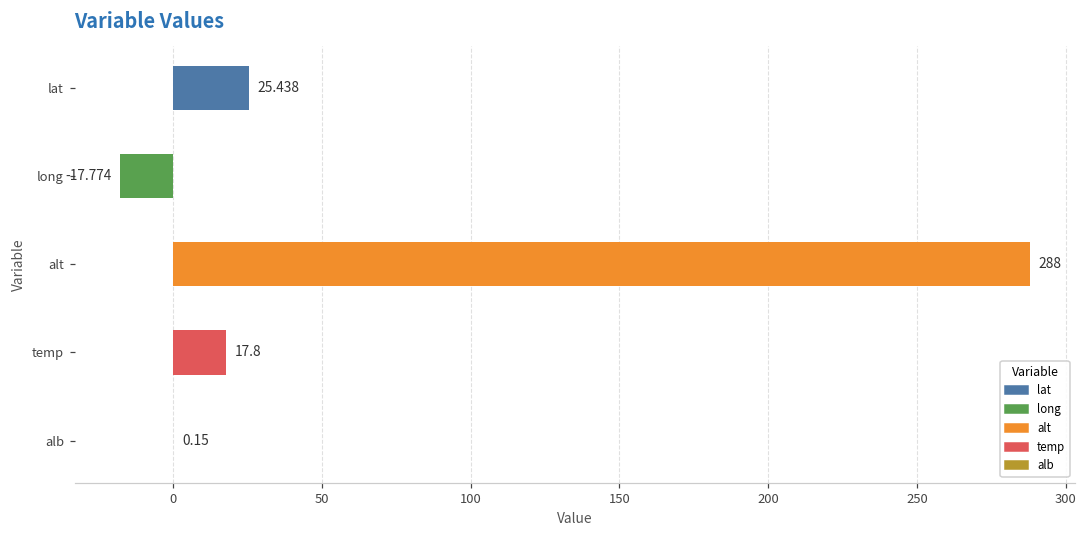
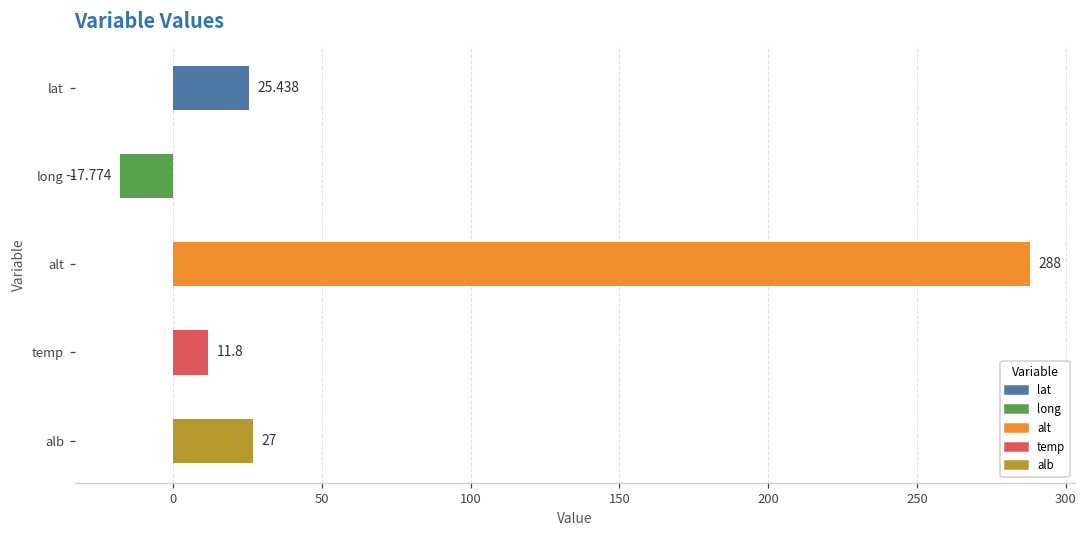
temp: 17.8 -> 11.8
alb: 0.15 -> 27
